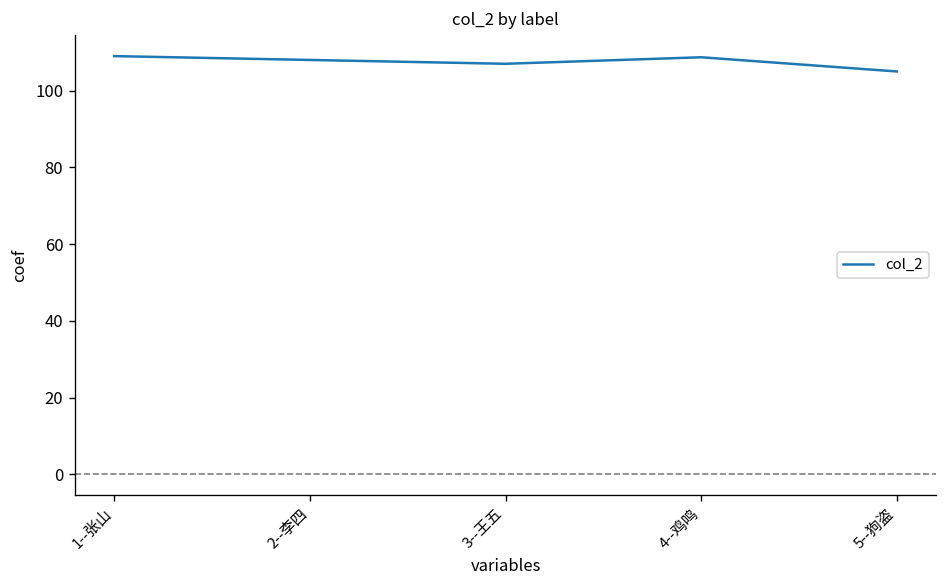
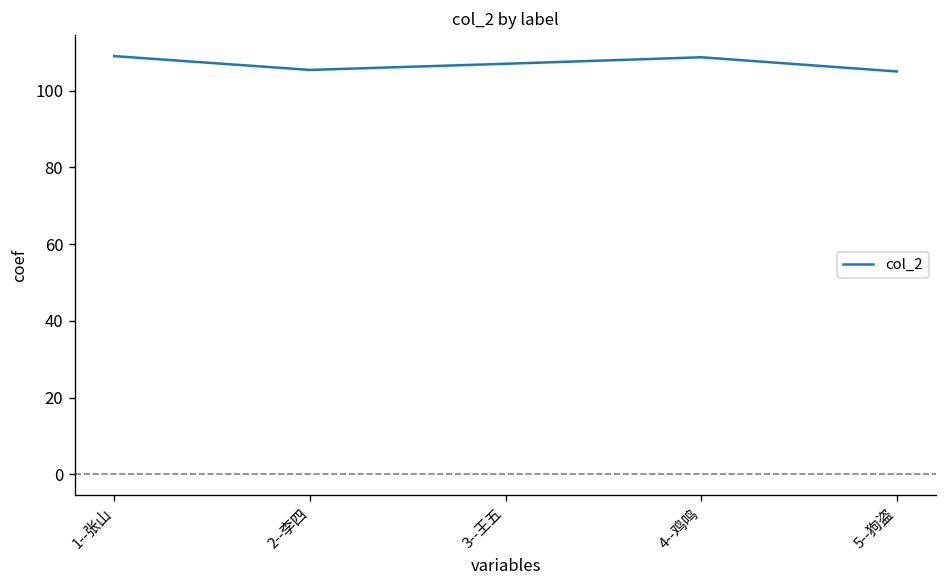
2--李四: 108 -> 105
